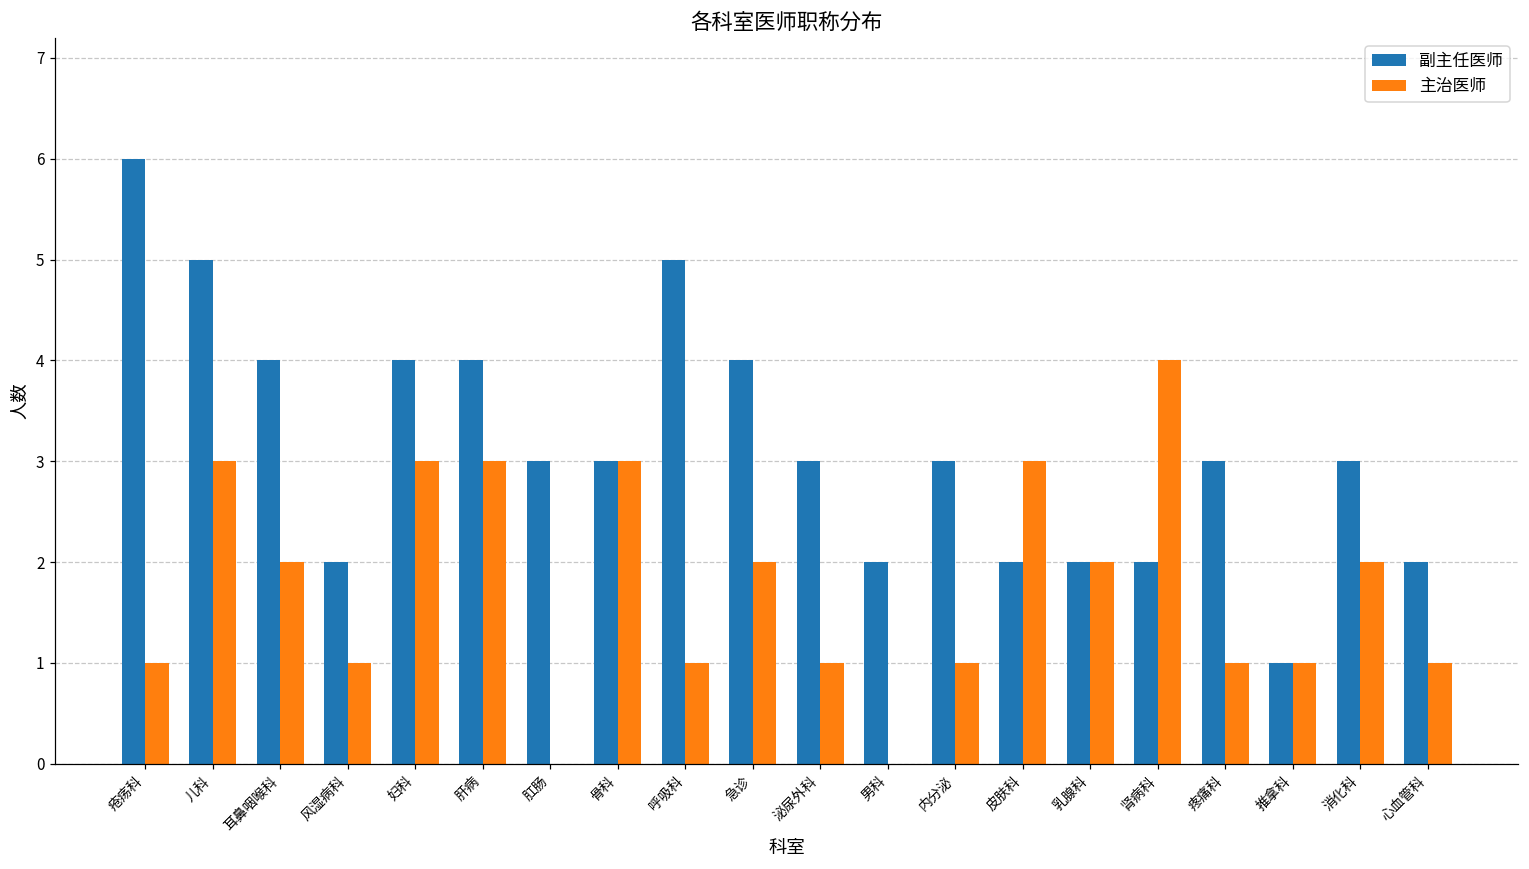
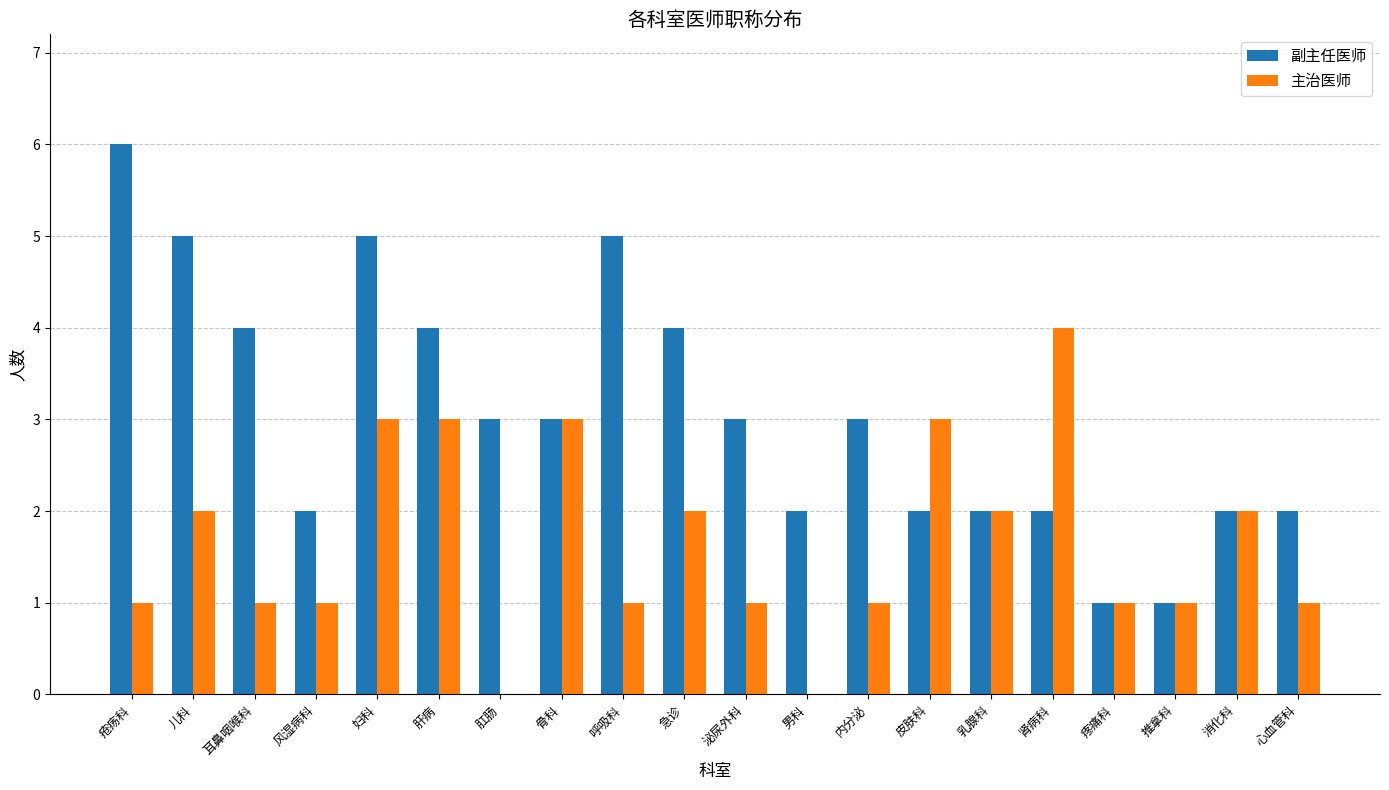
主治医师, 儿科: 3 -> 2
主治医师, 耳鼻咽喉科: 2 -> 1
副主任医师, 妇科: 4 -> 5
副主任医师, 疼痛科: 3 -> 1
副主任医师, 消化科: 3 -> 2
